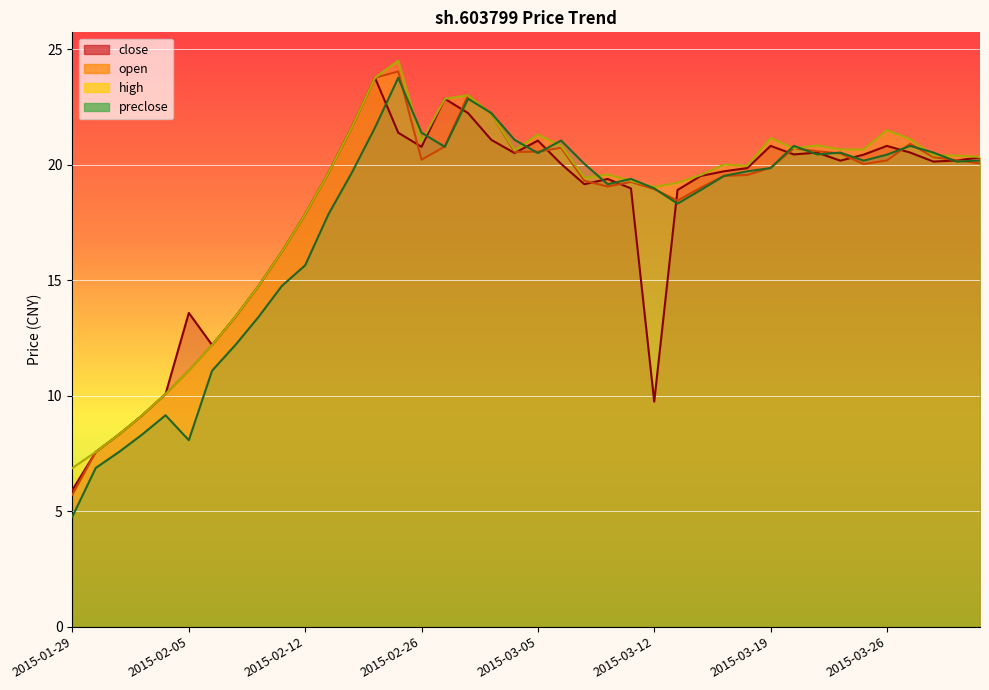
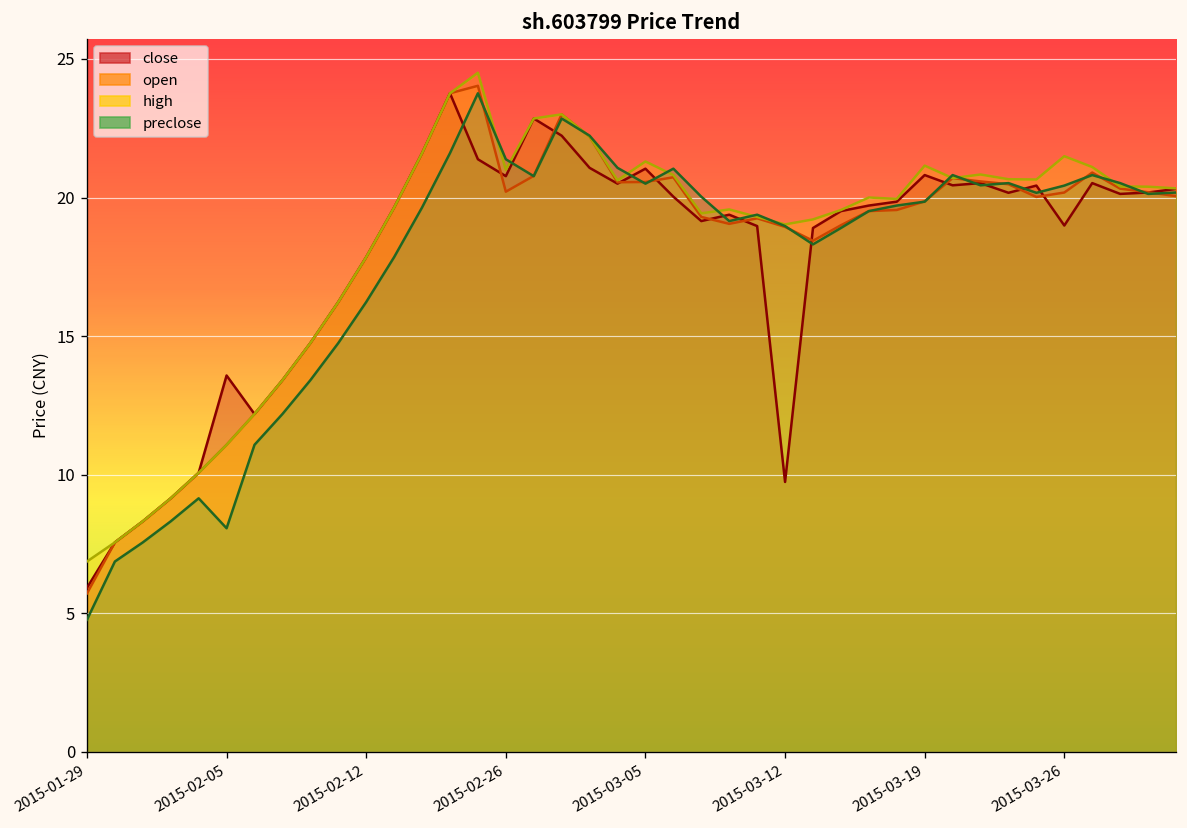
preclose, 2015-02-12: 15.6 -> 16.2
close, 2015-03-26: 20.8 -> 19.0
